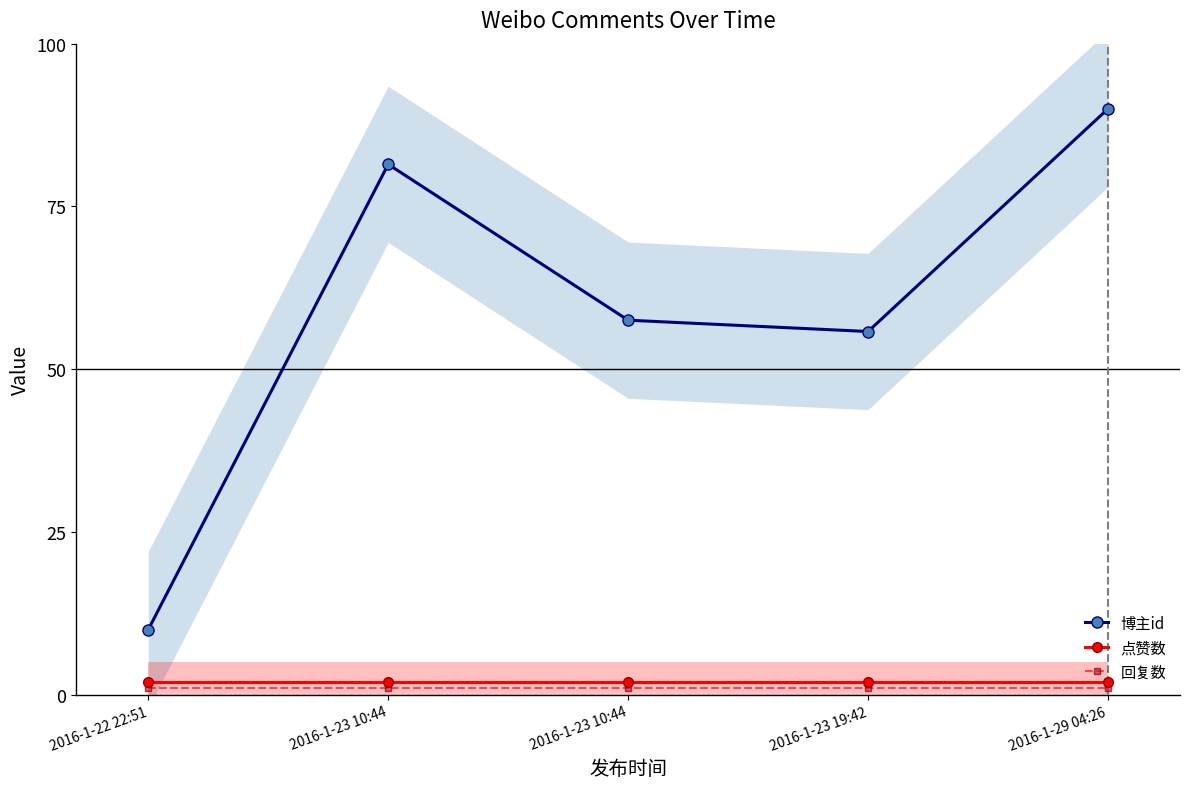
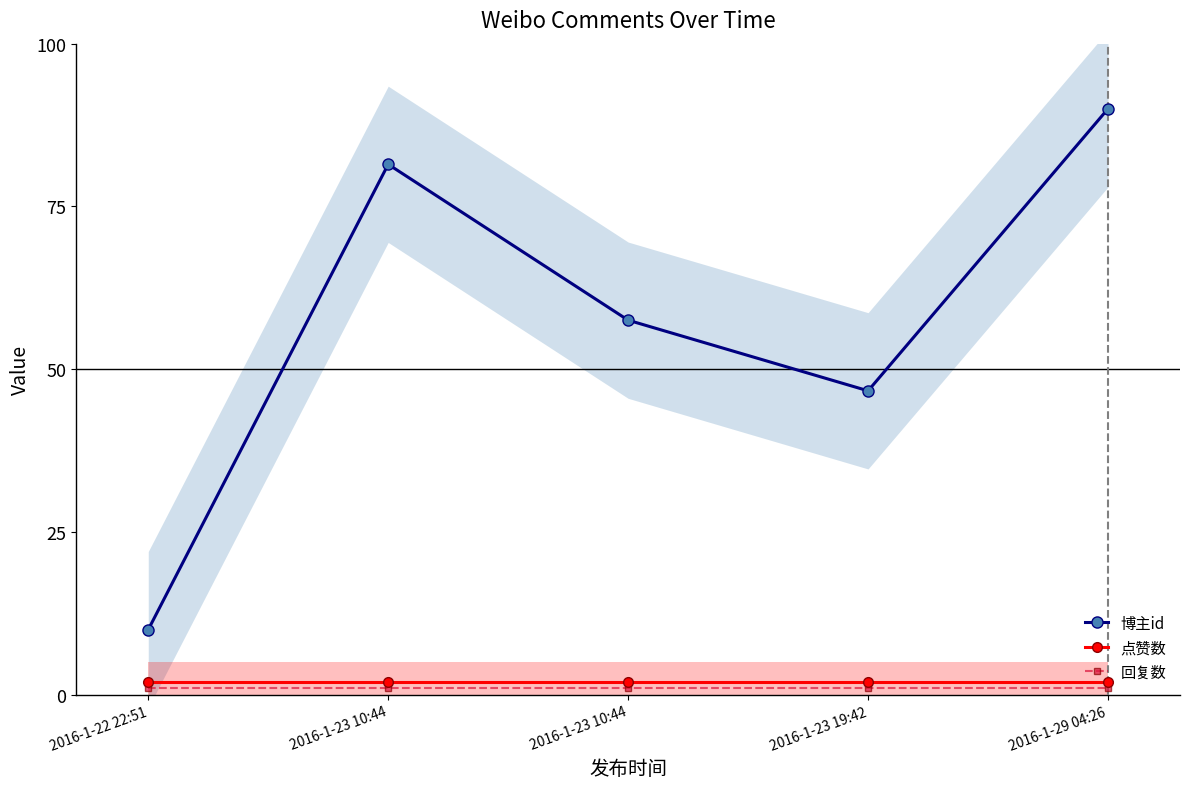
博主id, 2016-1-23 19:42: 56 -> 47
